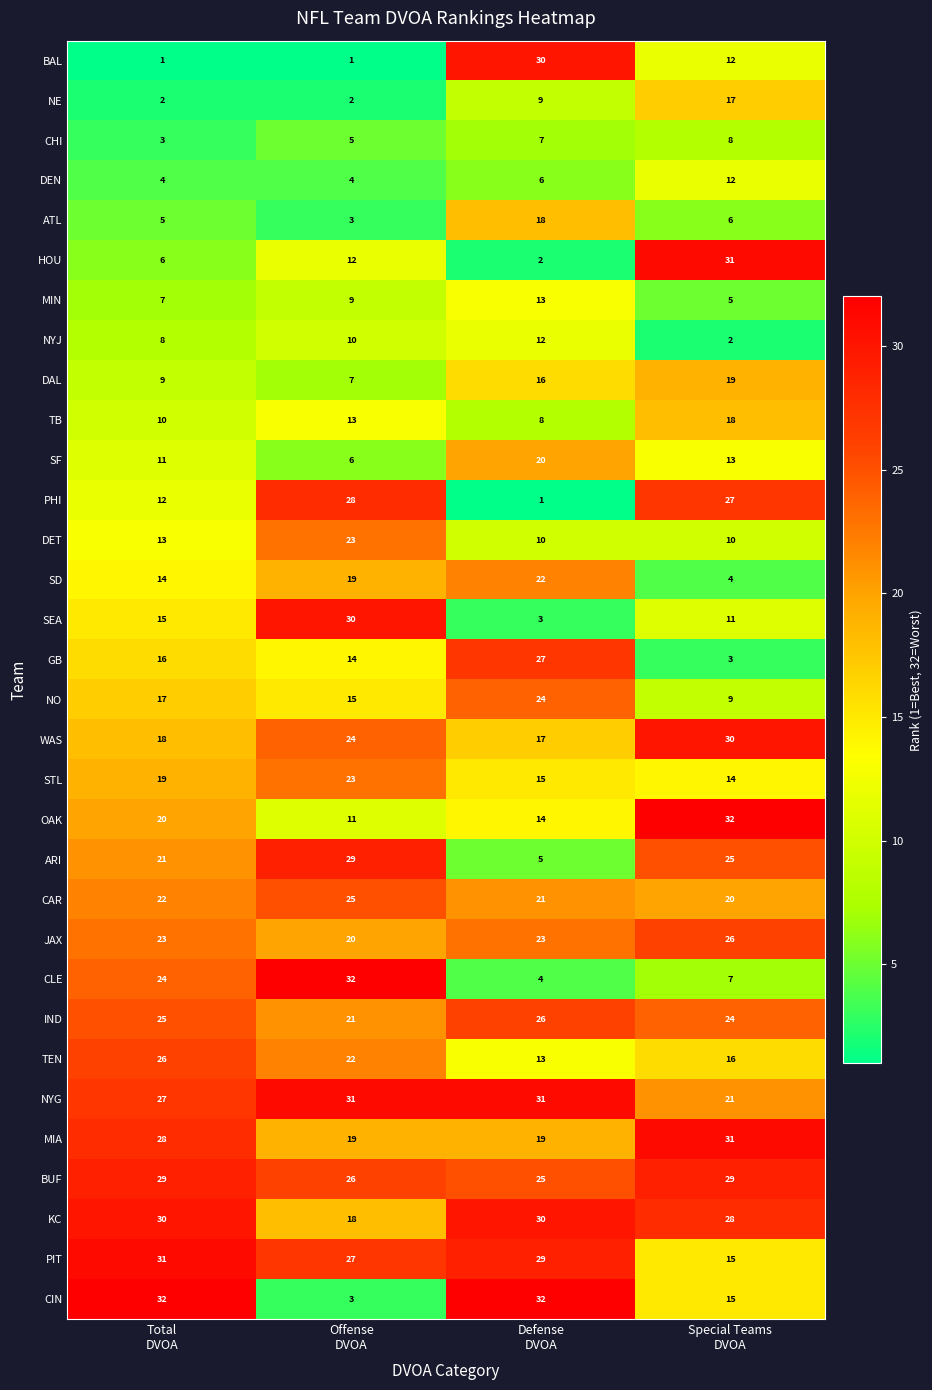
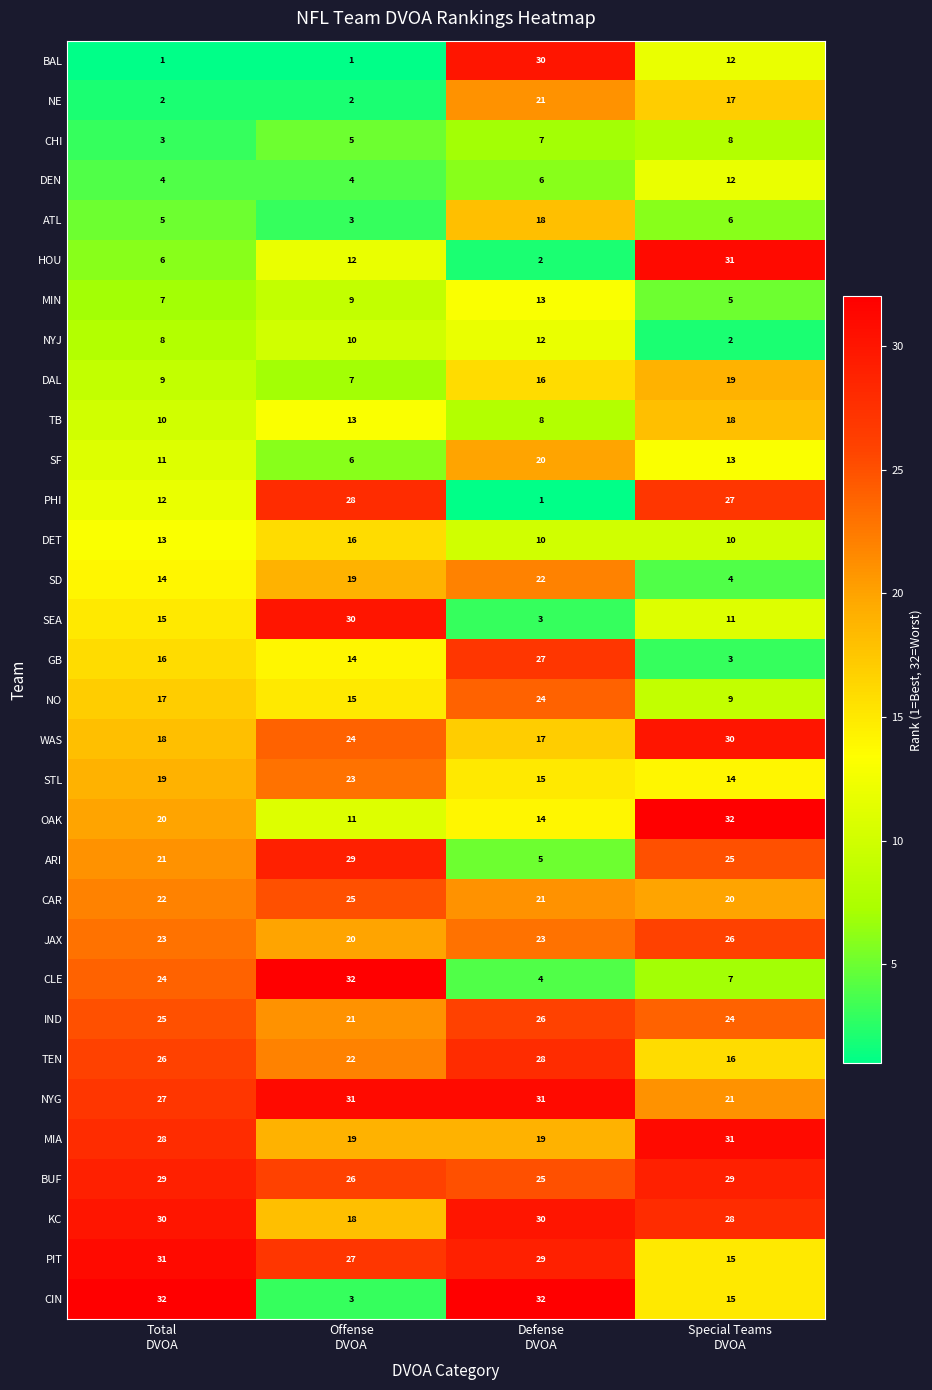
NE, Defense DVOA: 9 -> 21
DET, Offense DVOA: 23 -> 16
TEN, Defense DVOA: 13 -> 28
